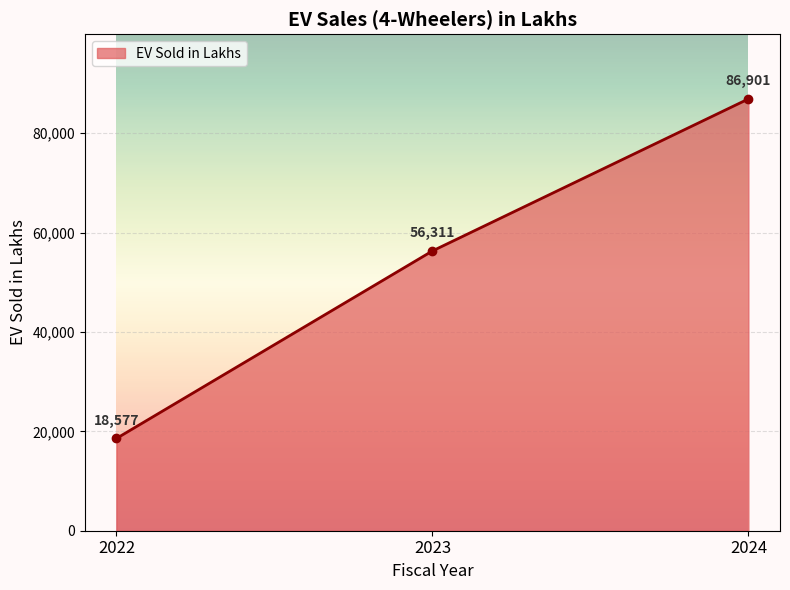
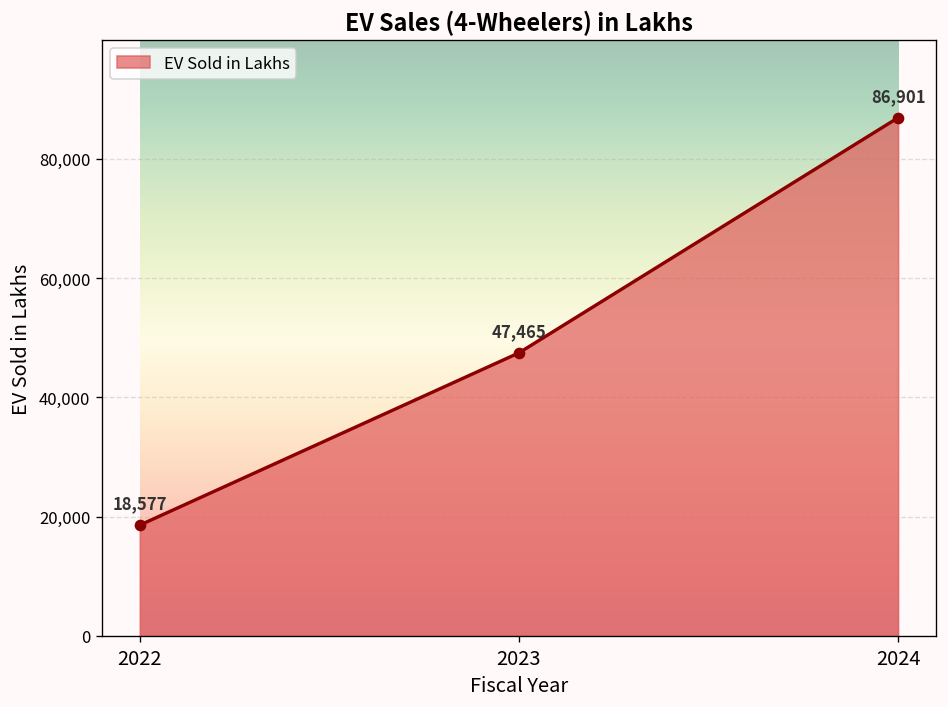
2023: 56,311 -> 47,465
